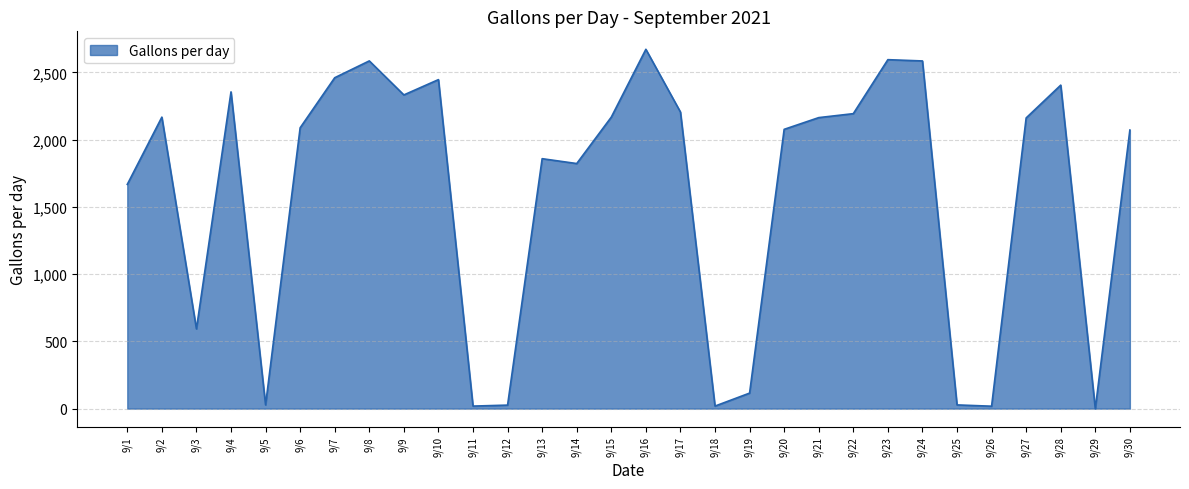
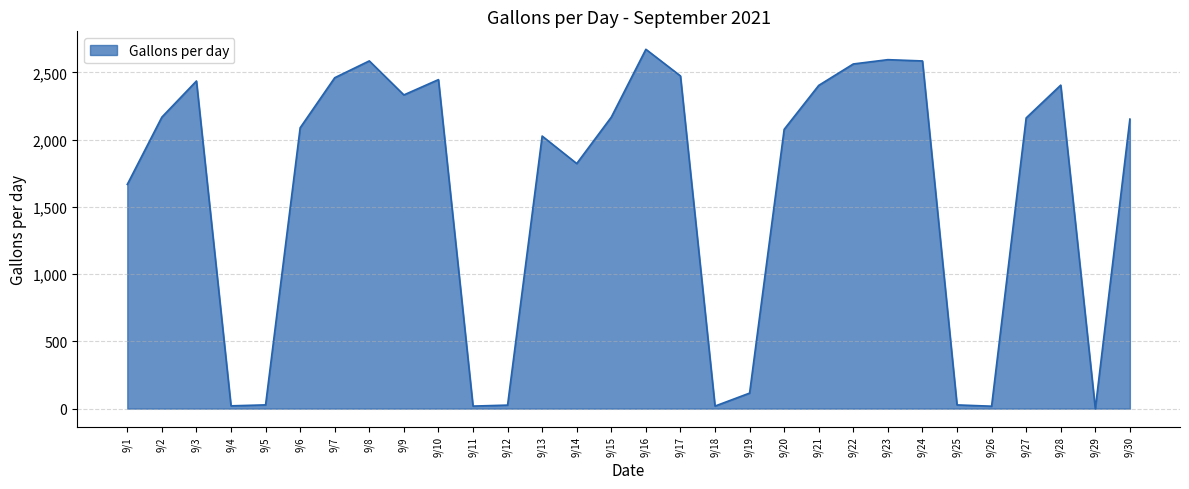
9/3: 590 -> 2,440
9/4: 2,350 -> 20
9/13: 1,860 -> 2,030
9/17: 2,200 -> 2,470
9/21: 2,160 -> 2,400
9/22: 2,190 -> 2,560
9/30: 2,070 -> 2,150
